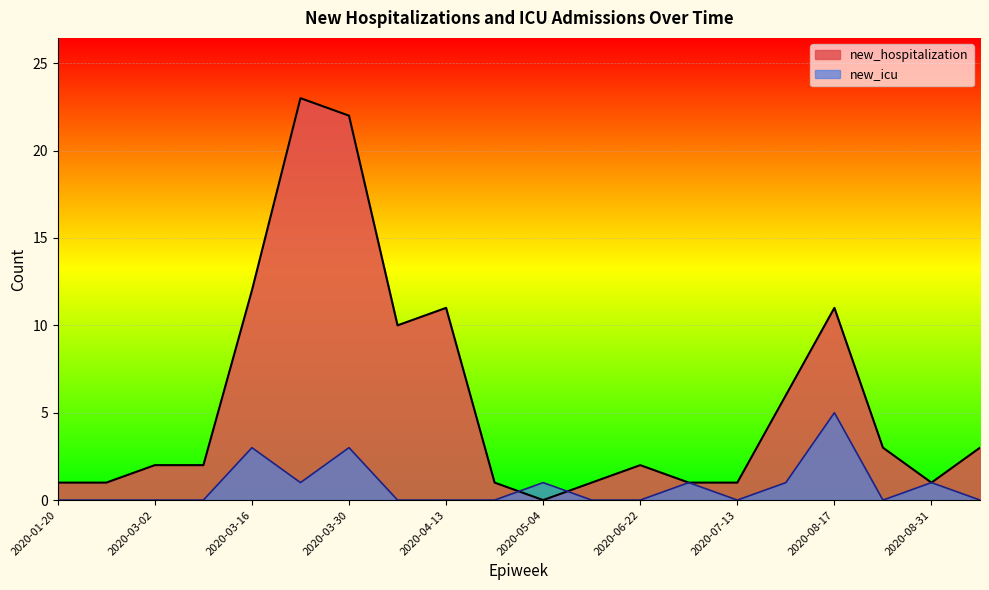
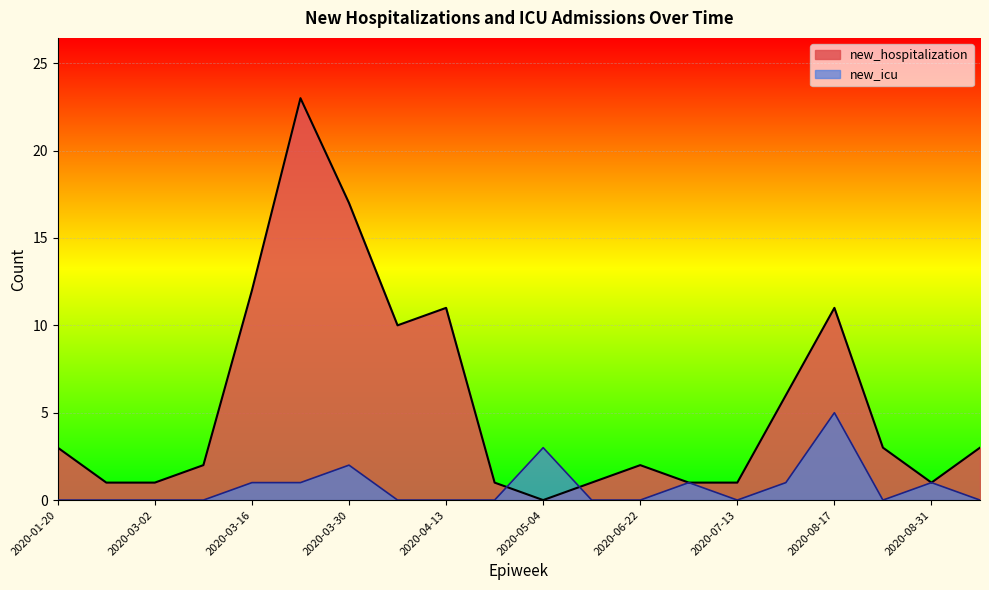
new_hospitalization, 2020-01-20: 1 -> 3
new_hospitalization, 2020-03-02: 2 -> 1
new_icu, 2020-03-16: 3 -> 1
new_hospitalization, 2020-03-30: 22 -> 17
new_icu, 2020-03-30: 3 -> 2
new_icu, 2020-05-04: 1 -> 3
